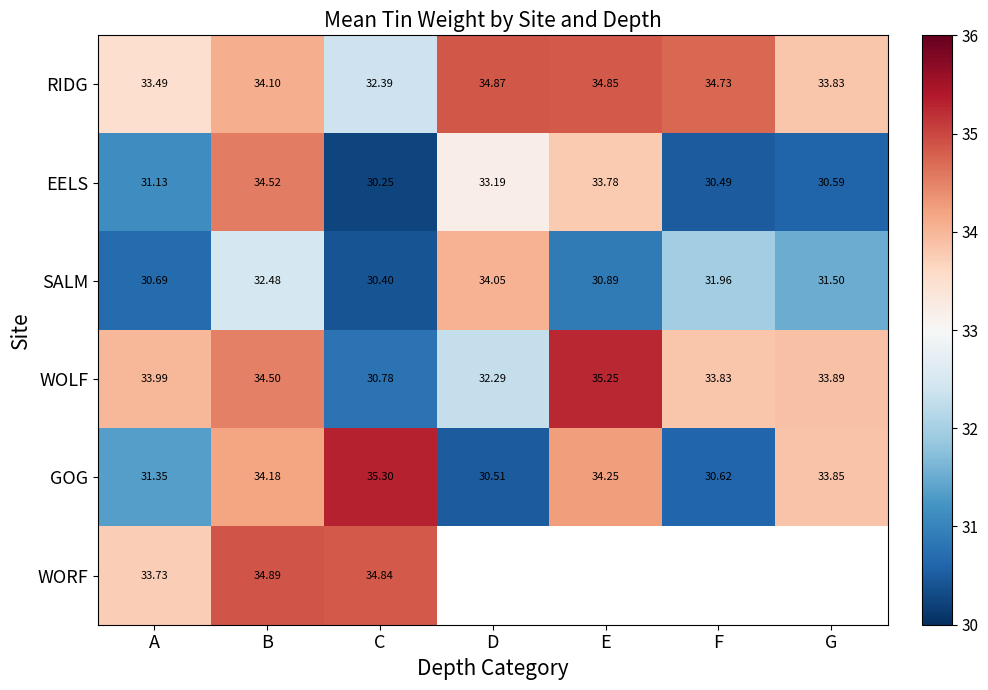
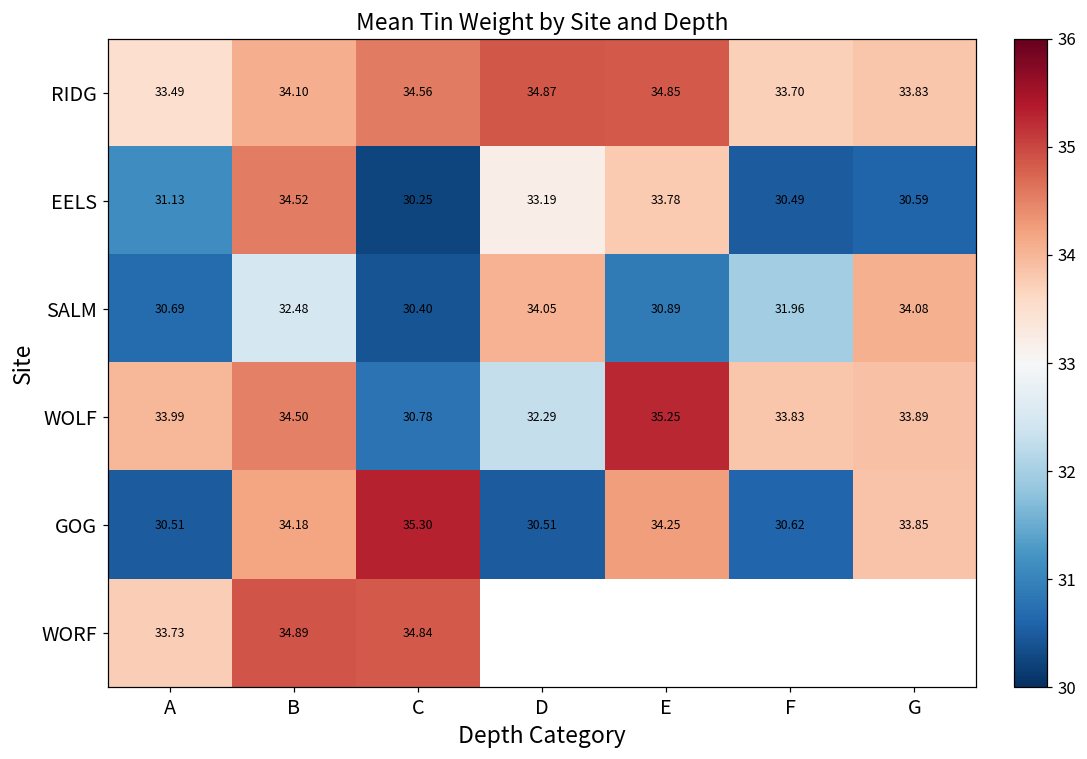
RIDG, C: 32.39 -> 34.56
RIDG, F: 34.73 -> 33.70
SALM, G: 31.50 -> 34.08
GOG, A: 31.35 -> 30.51
